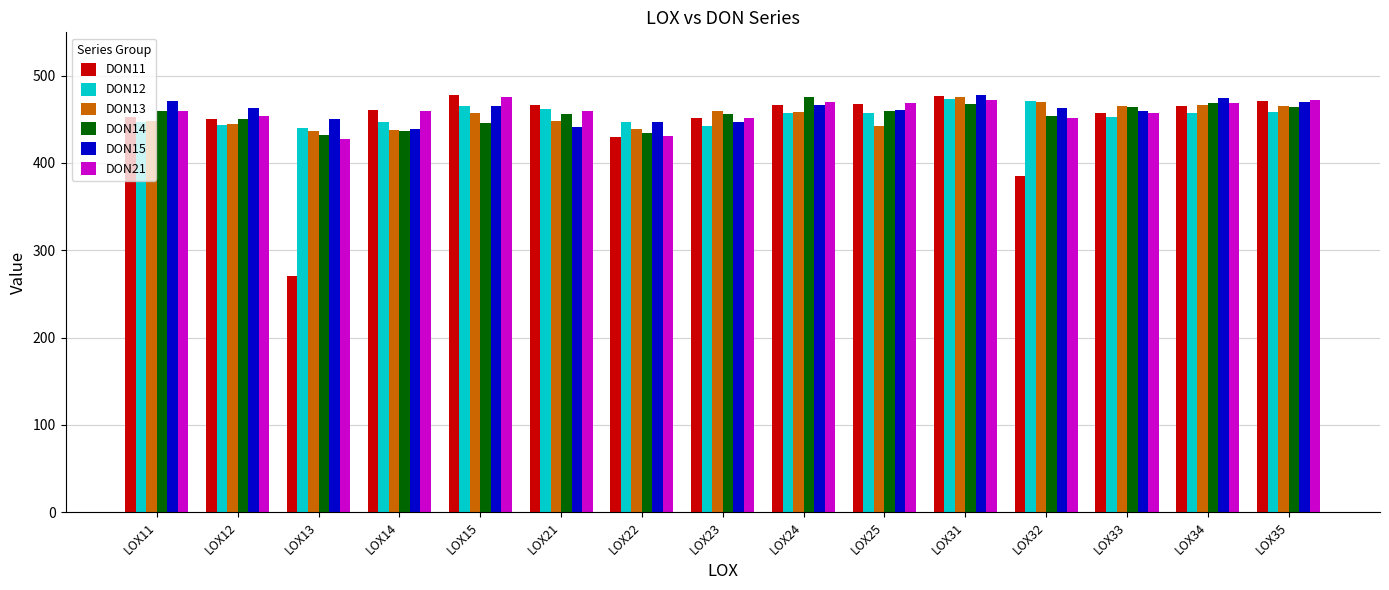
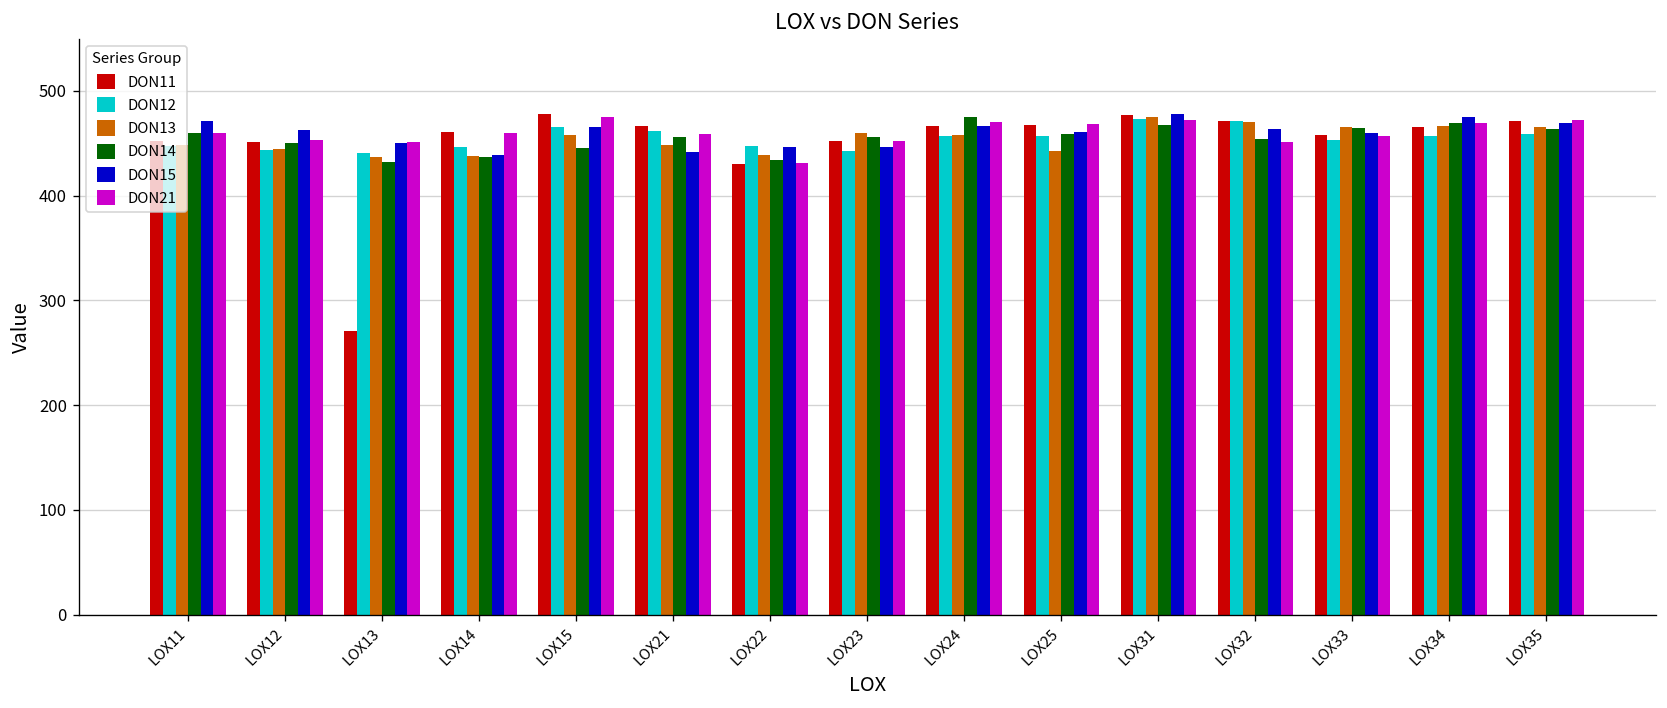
DON21, LOX13: 430 -> 450
DON11, LOX32: 390 -> 470
